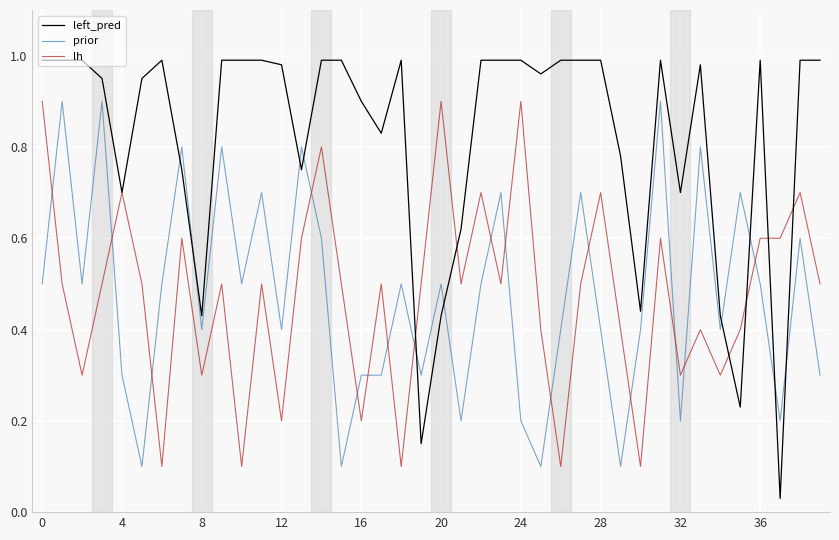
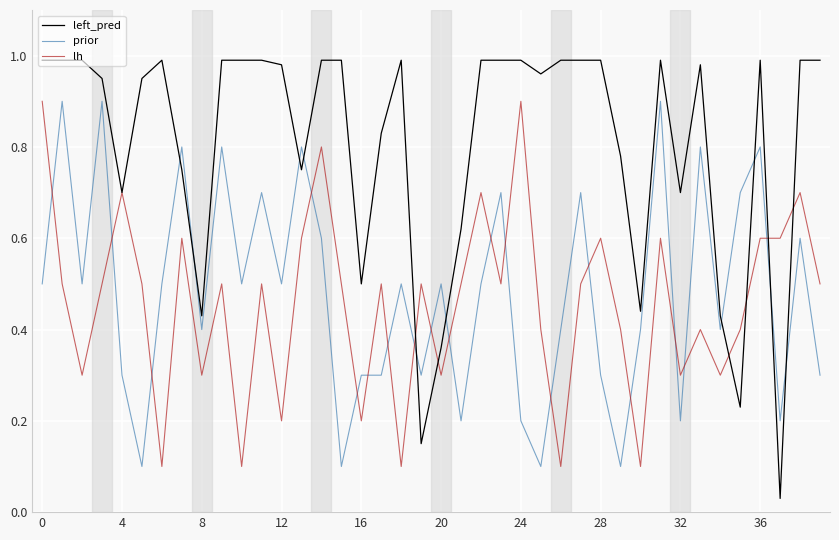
prior, 12: 0.4 -> 0.5
left_pred, 16: 0.9 -> 0.5
left_pred, 20: 0.43 -> 0.36
lh, 20: 0.9 -> 0.3
prior, 28: 0.4 -> 0.3
lh, 28: 0.7 -> 0.6
prior, 36: 0.5 -> 0.8
